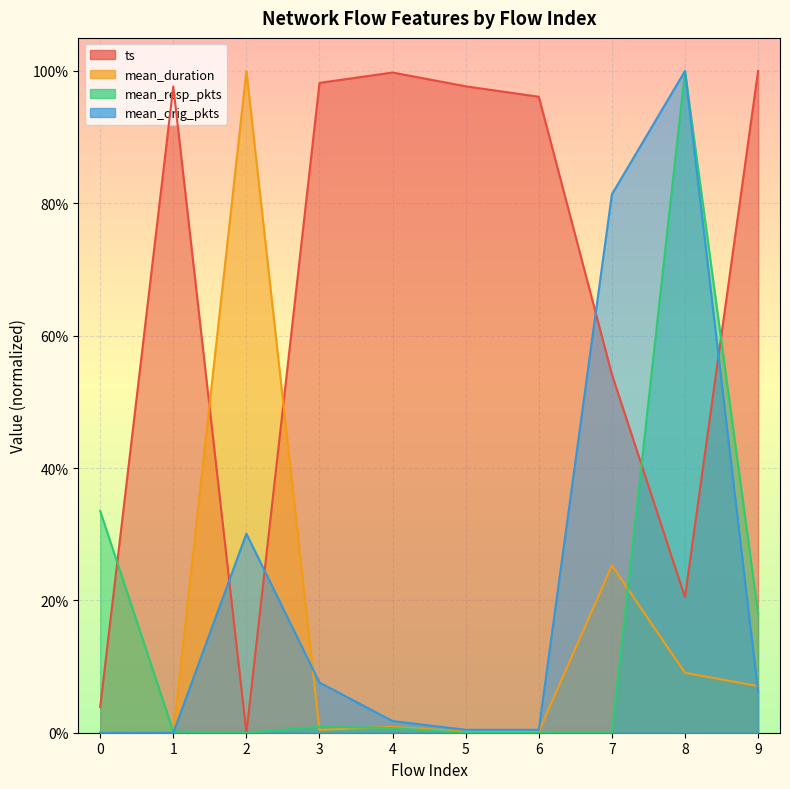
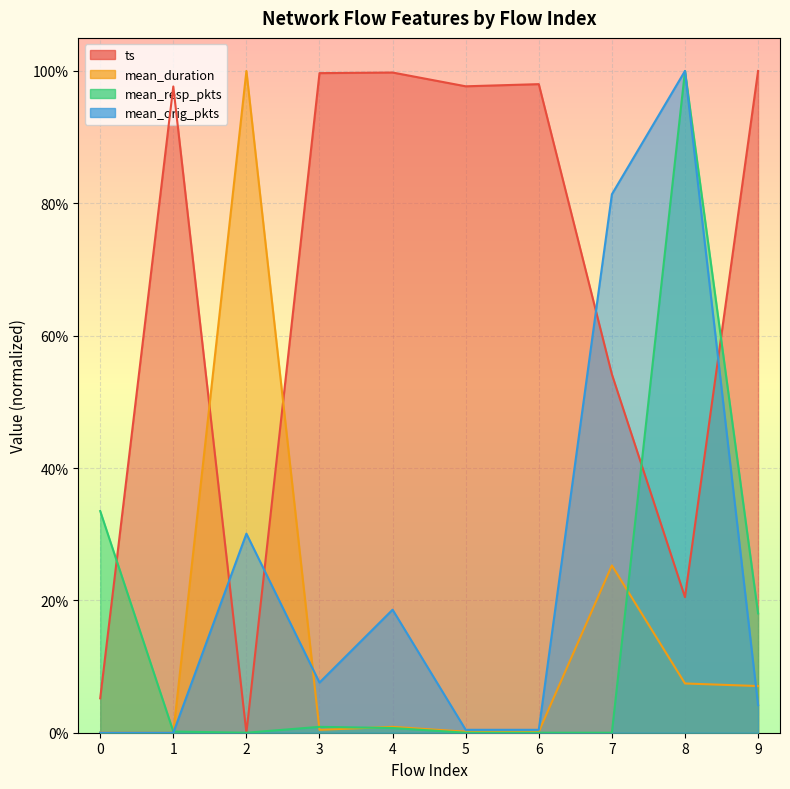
ts, 0: 4% -> 5%
ts, 3: 98% -> 100%
mean_orig_pkts, 4: 2% -> 19%
ts, 6: 96% -> 98%
mean_duration, 8: 9% -> 7%
mean_orig_pkts, 9: 6% -> 4%
